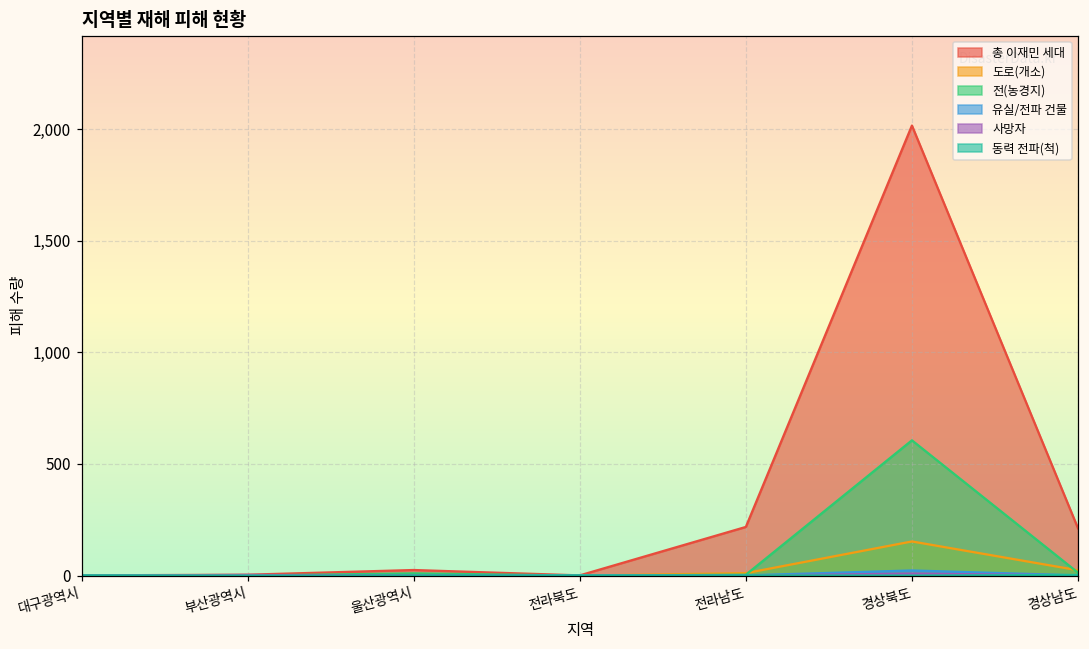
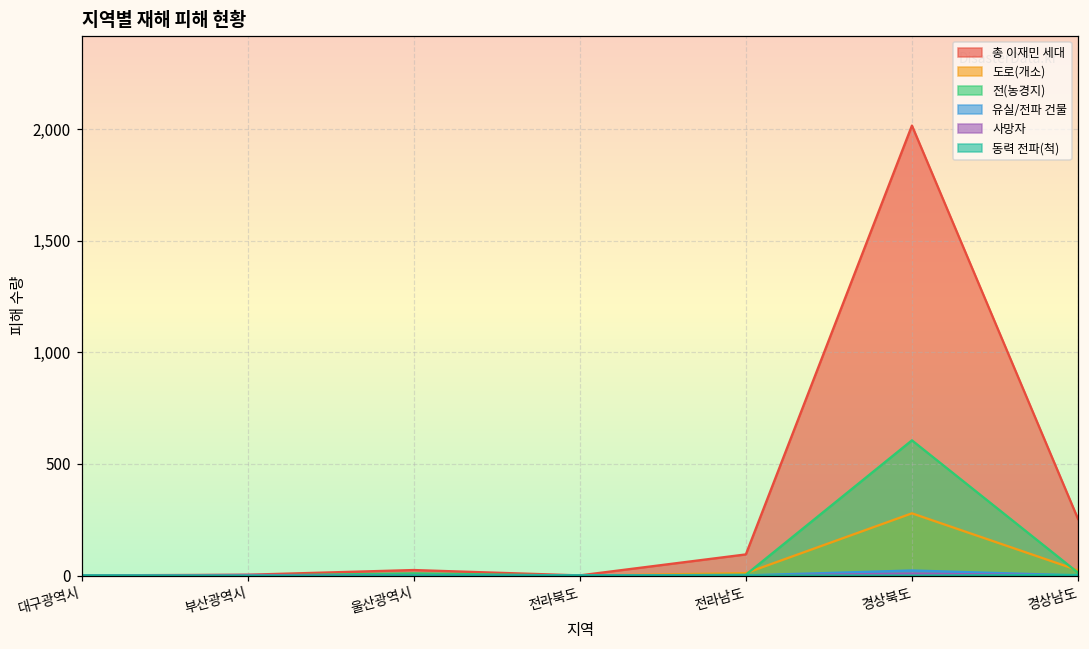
총 이재민 세대, 전라남도: 220 -> 100
도로(개소), 경상북도: 150 -> 280
총 이재민 세대, 경상남도: 210 -> 250
